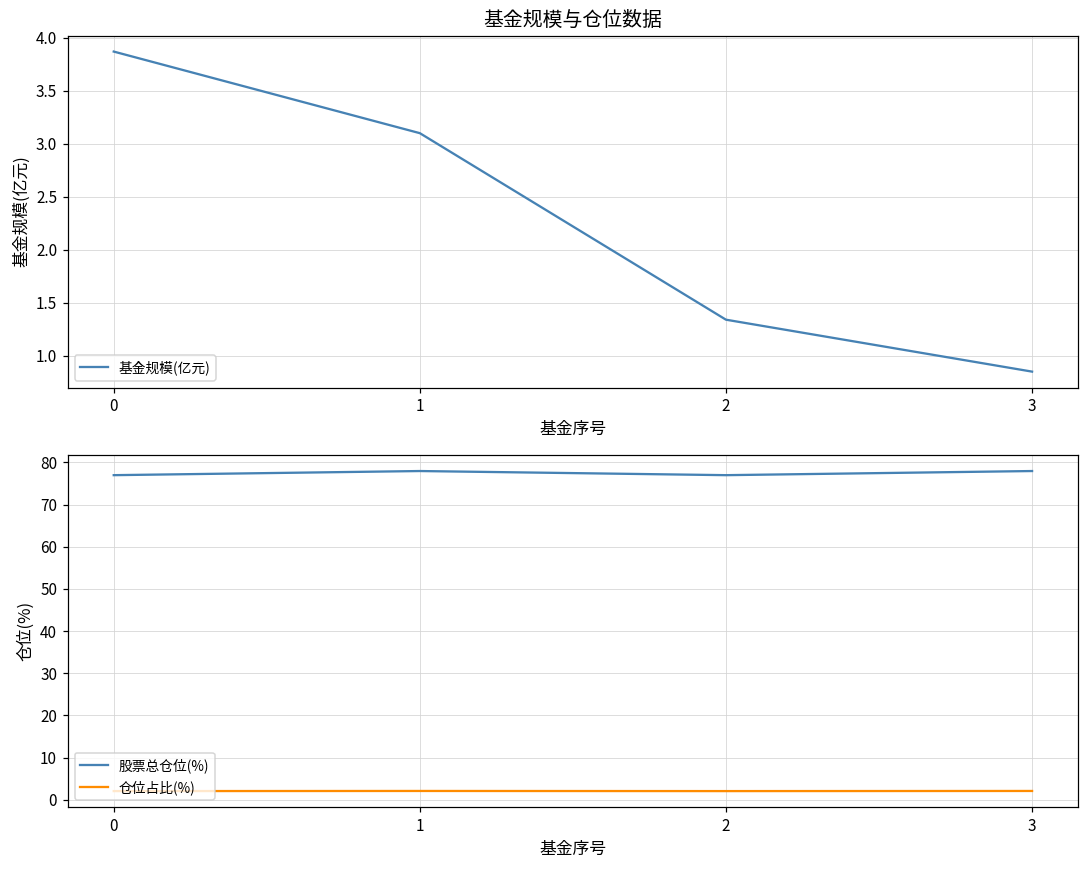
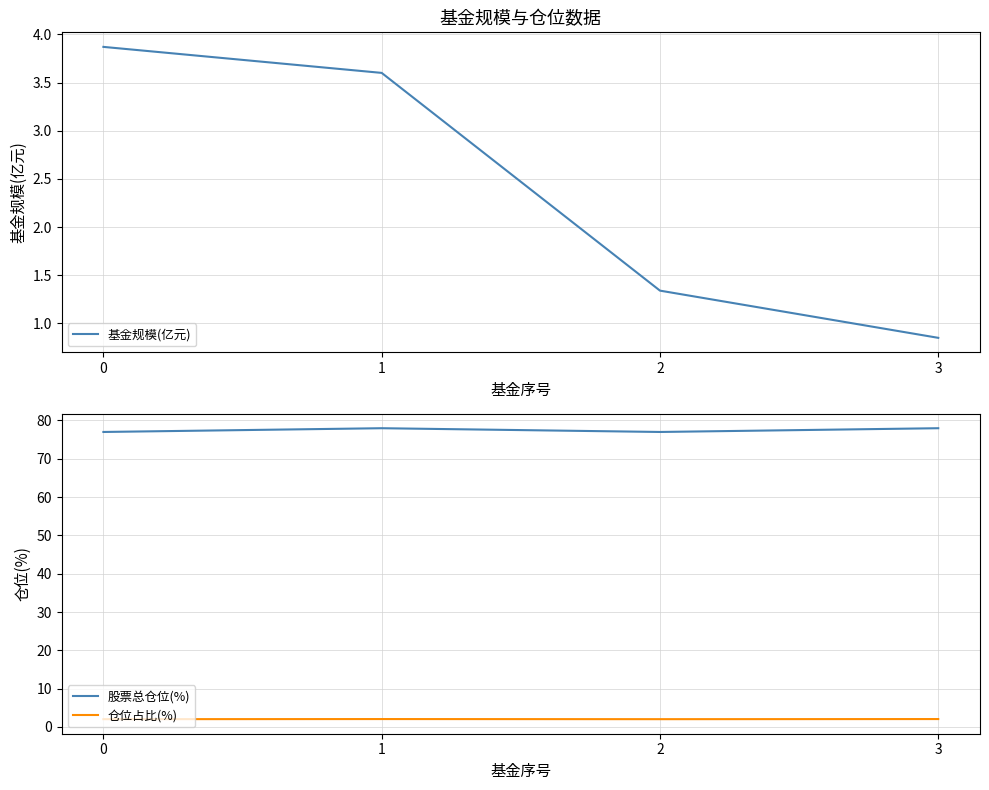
基金规模与仓位数据, 1: 3.1 -> 3.6
